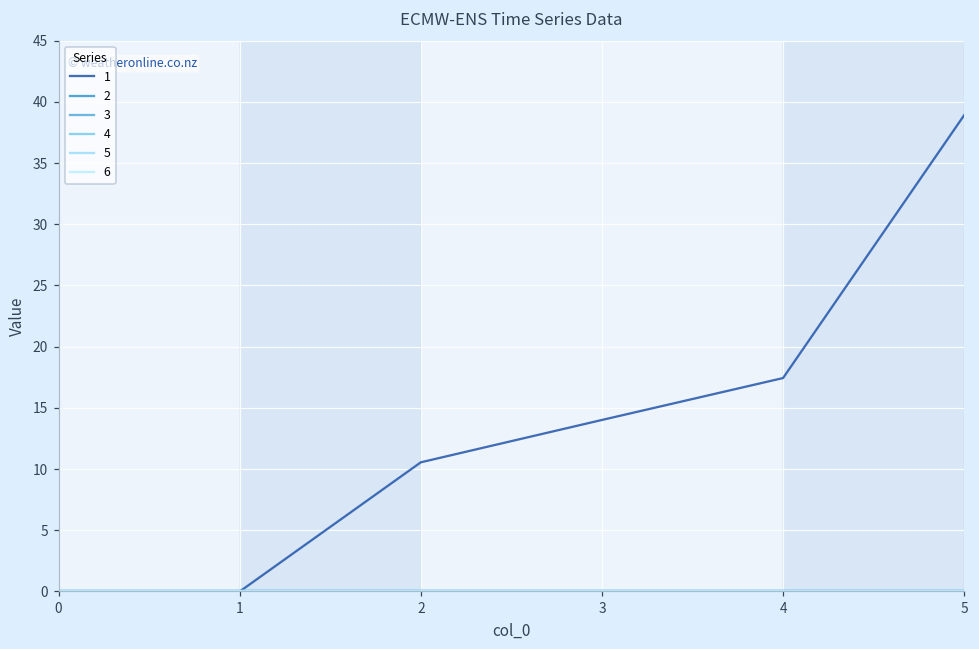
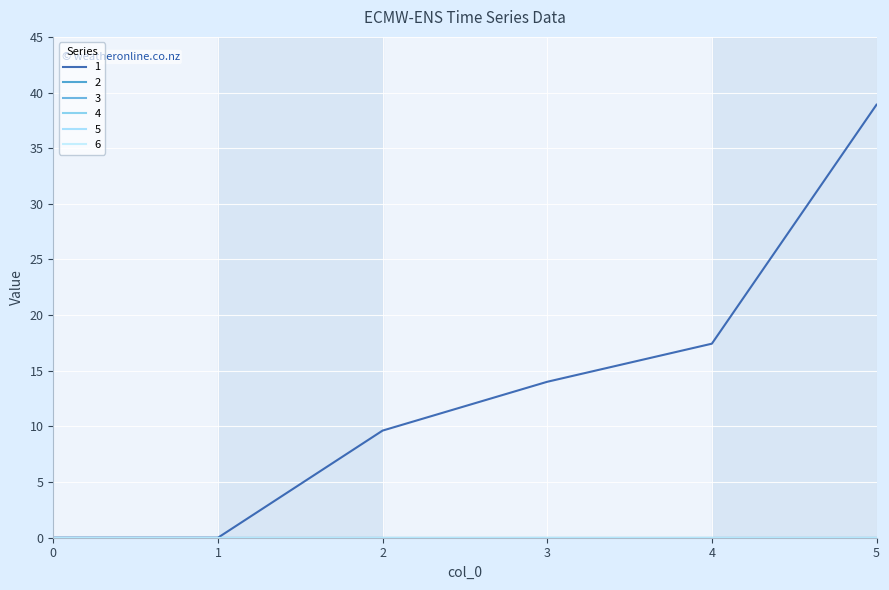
1, 2: 10.6 -> 9.6
